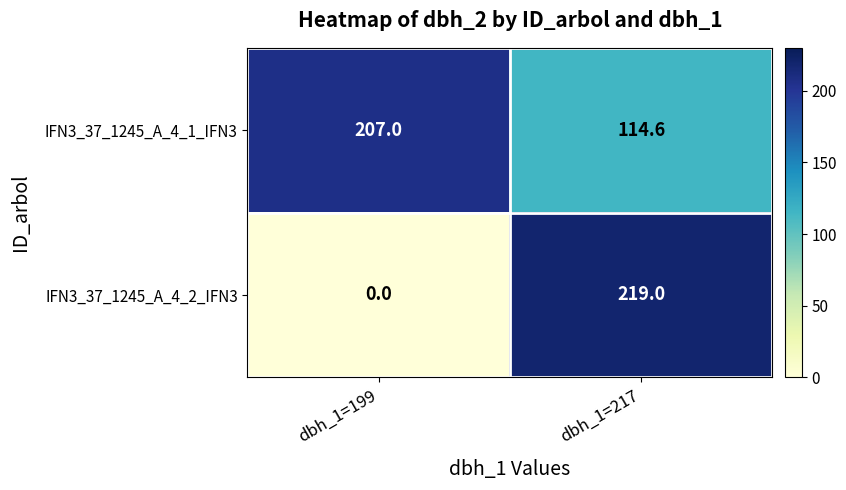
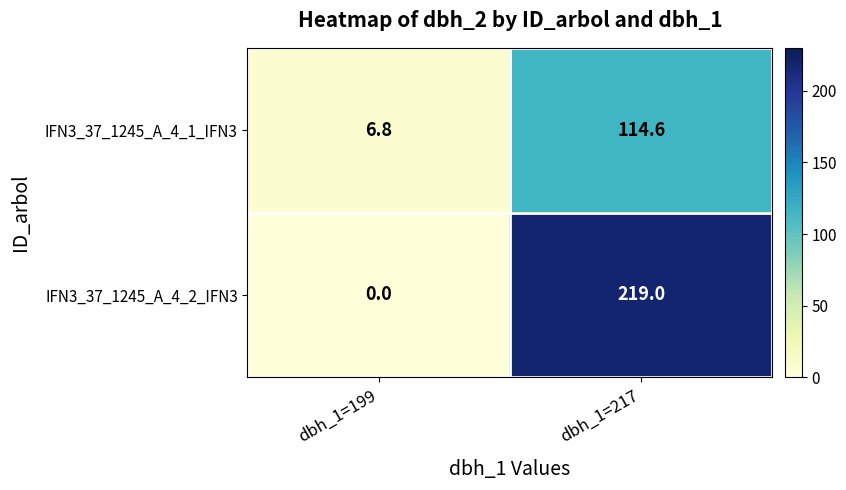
IFN3_37_1245_A_4_1_IFN3, dbh_1=199: 207.0 -> 6.8
